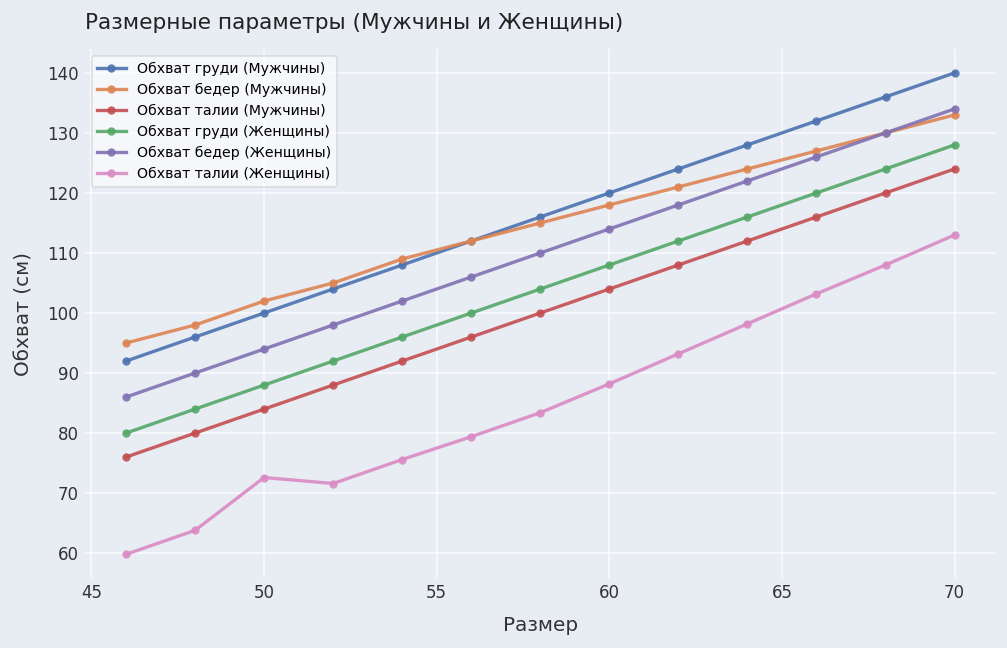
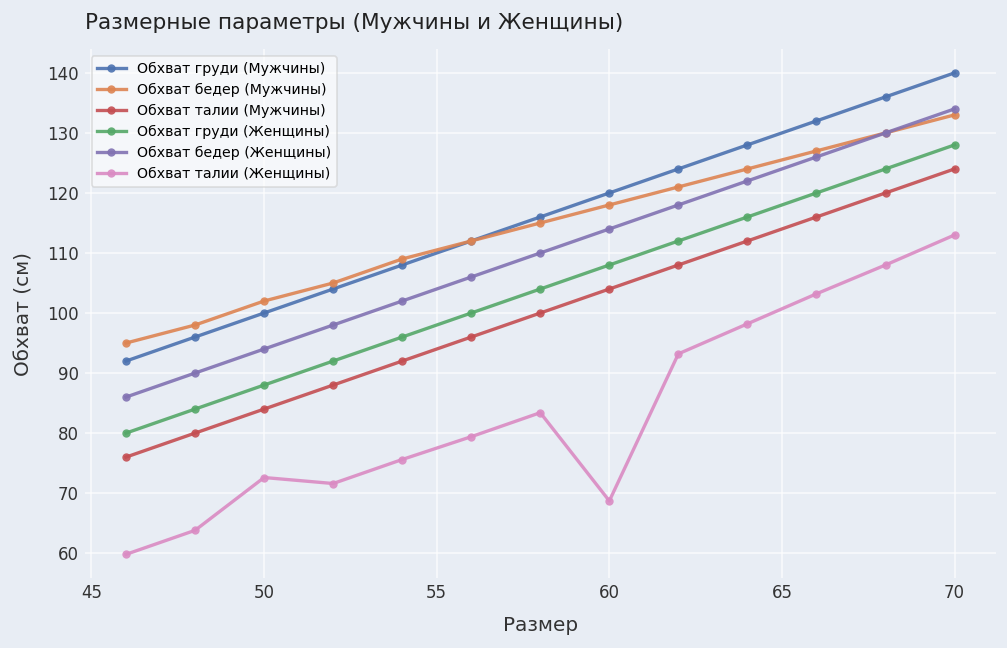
Обхват талии (Женщины), 60: 88 -> 69
